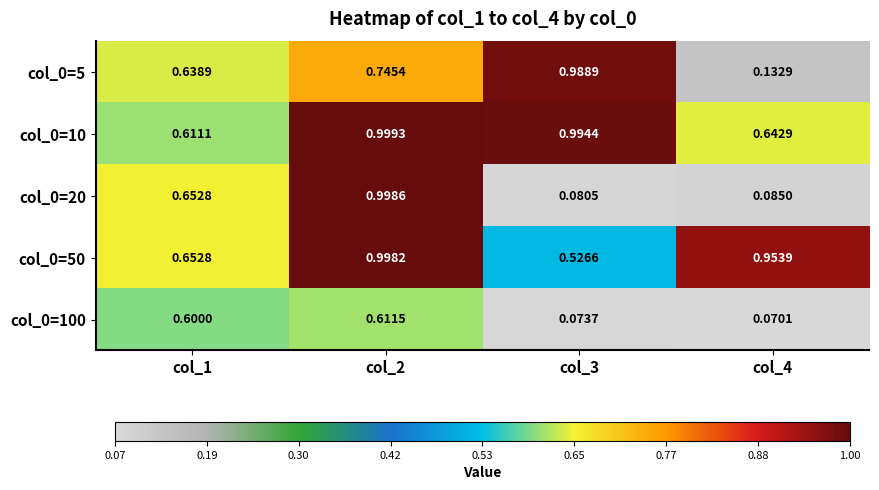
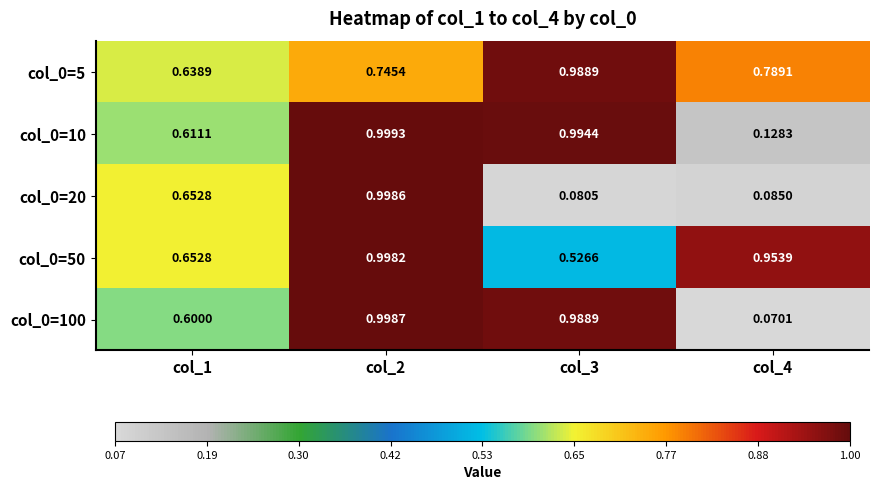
col_0=5, col_4: 0.1329 -> 0.7891
col_0=10, col_4: 0.6429 -> 0.1283
col_0=100, col_2: 0.6115 -> 0.9987
col_0=100, col_3: 0.0737 -> 0.9889
